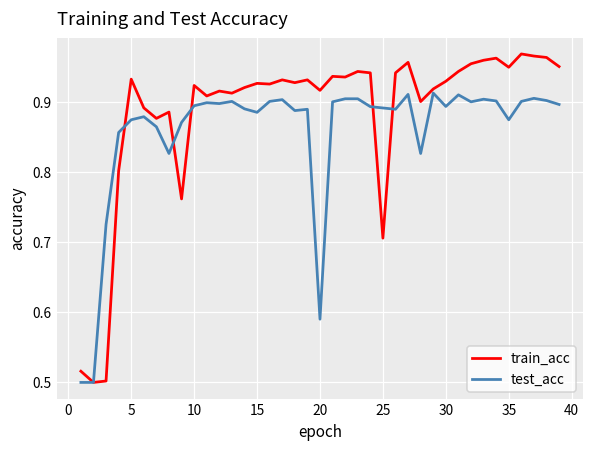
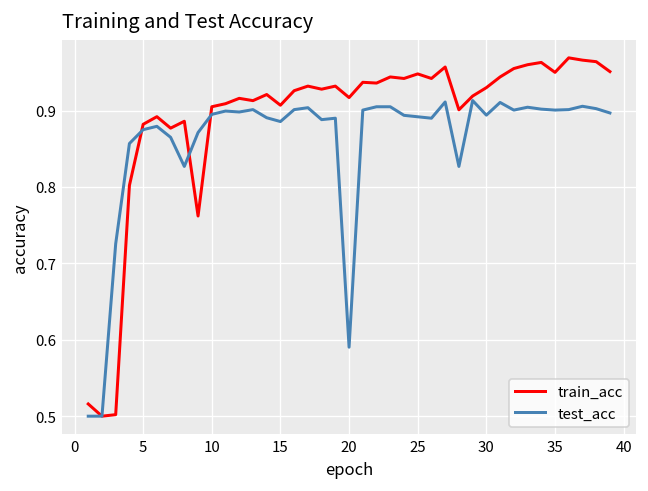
train_acc, 5: 0.93 -> 0.88
train_acc, 10: 0.92 -> 0.91
train_acc, 15: 0.93 -> 0.91
train_acc, 25: 0.71 -> 0.95
test_acc, 35: 0.88 -> 0.90
